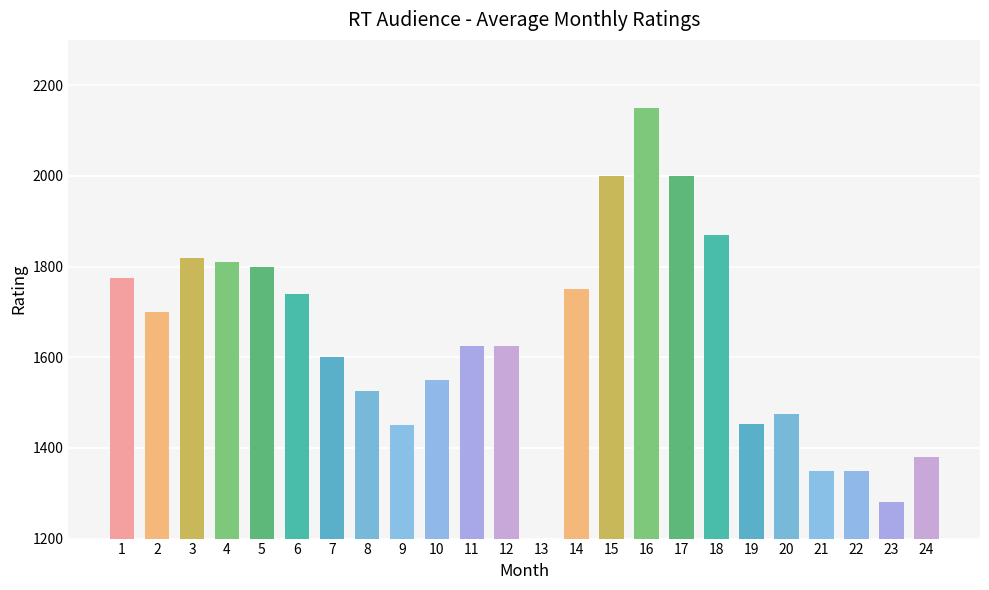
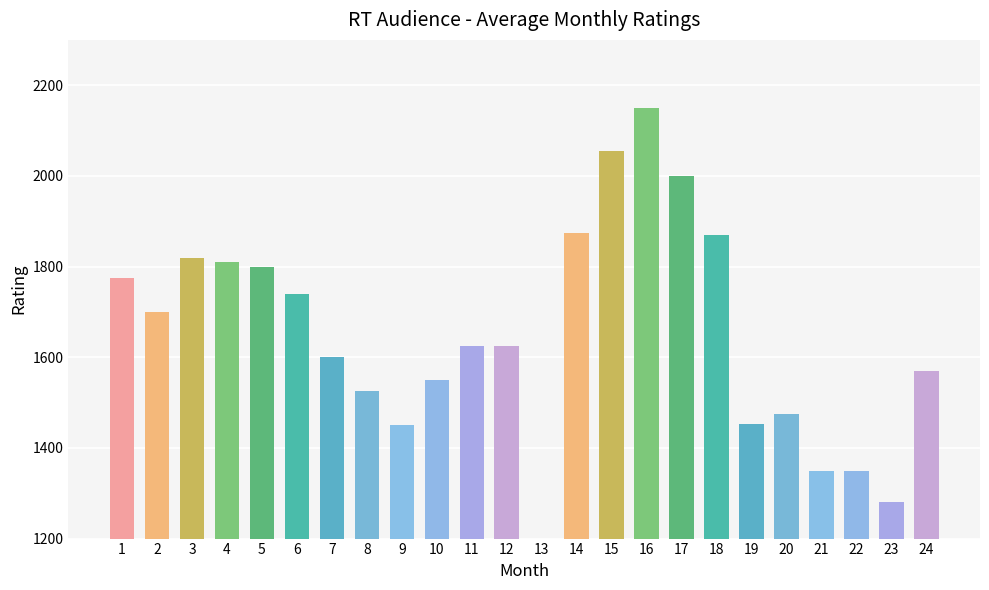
14: 1750 -> 1870
15: 2000 -> 2060
24: 1380 -> 1570
